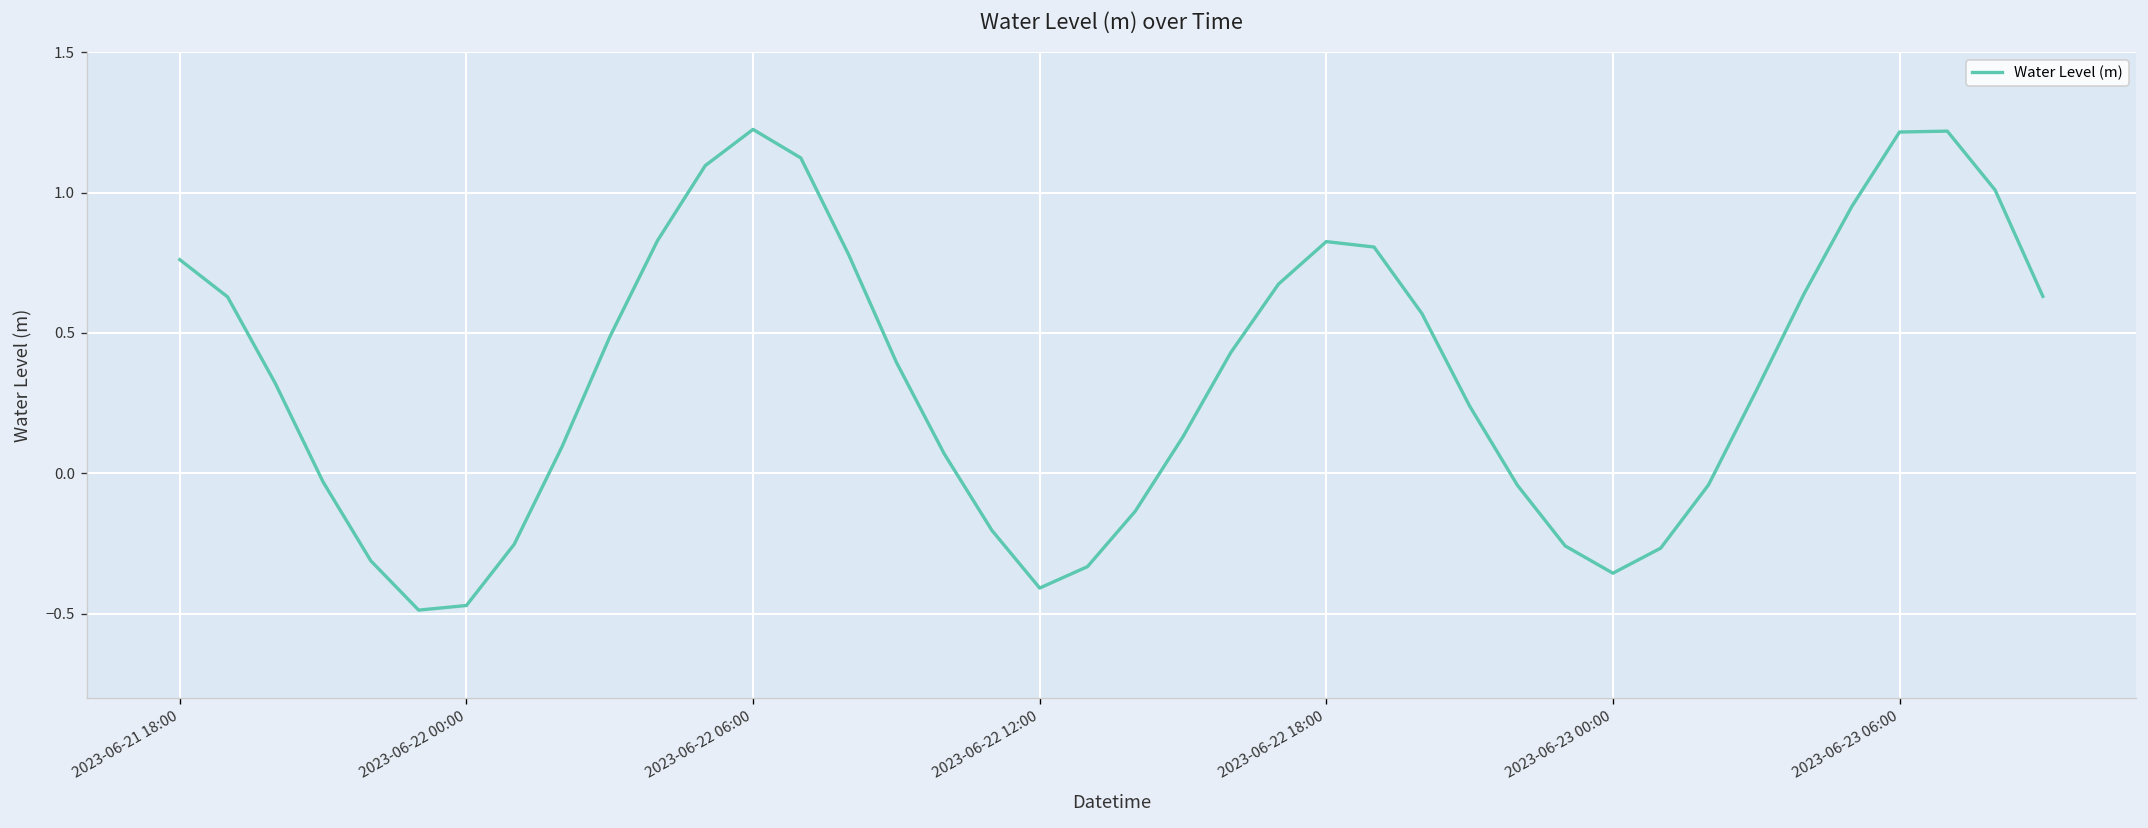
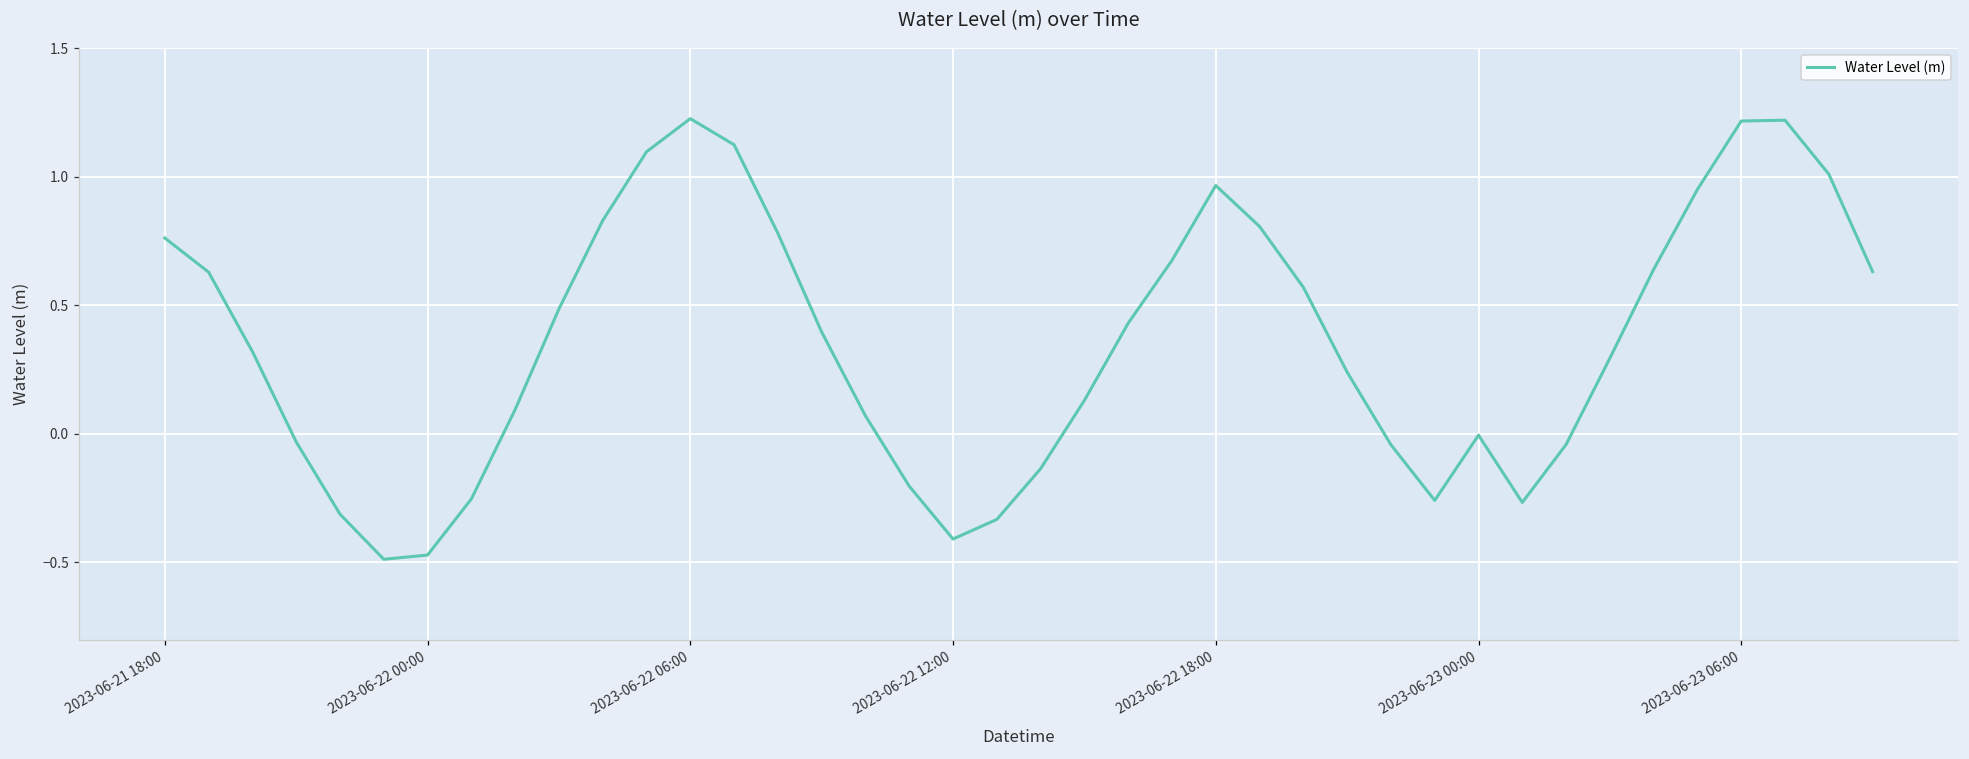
2023-06-22 18:00: 0.83 -> 0.97
2023-06-23 00:00: -0.36 -> -0.01
